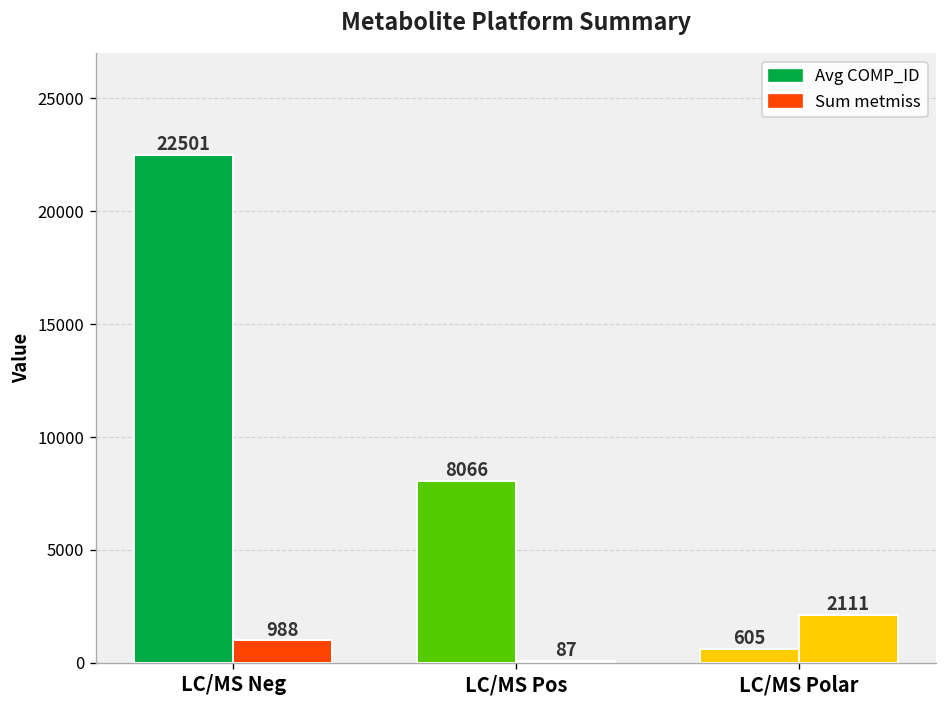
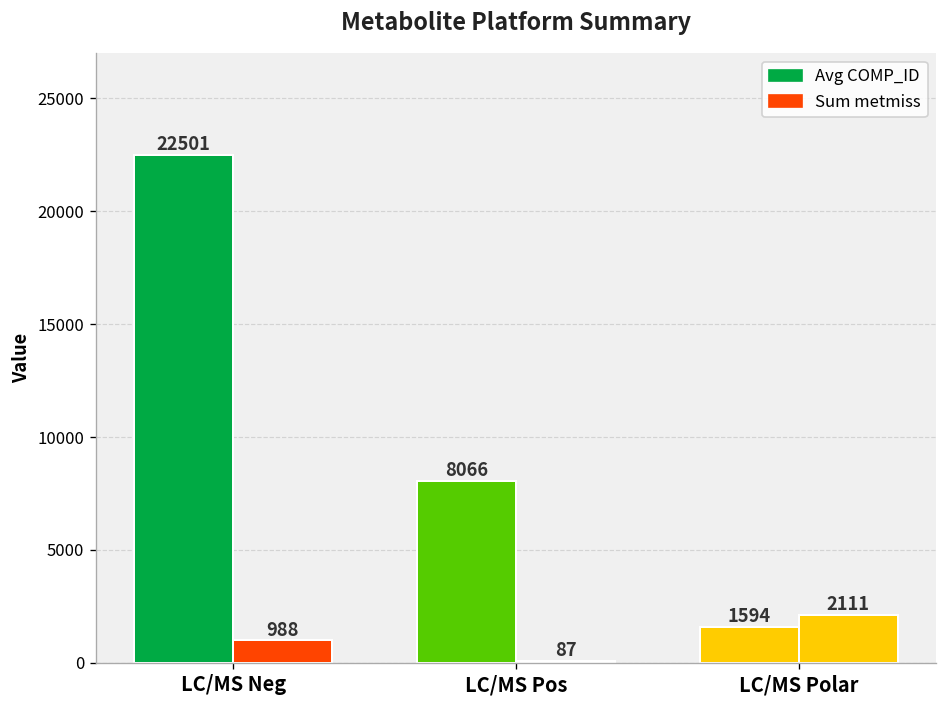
Avg COMP_ID, LC/MS Polar: 605 -> 1594
